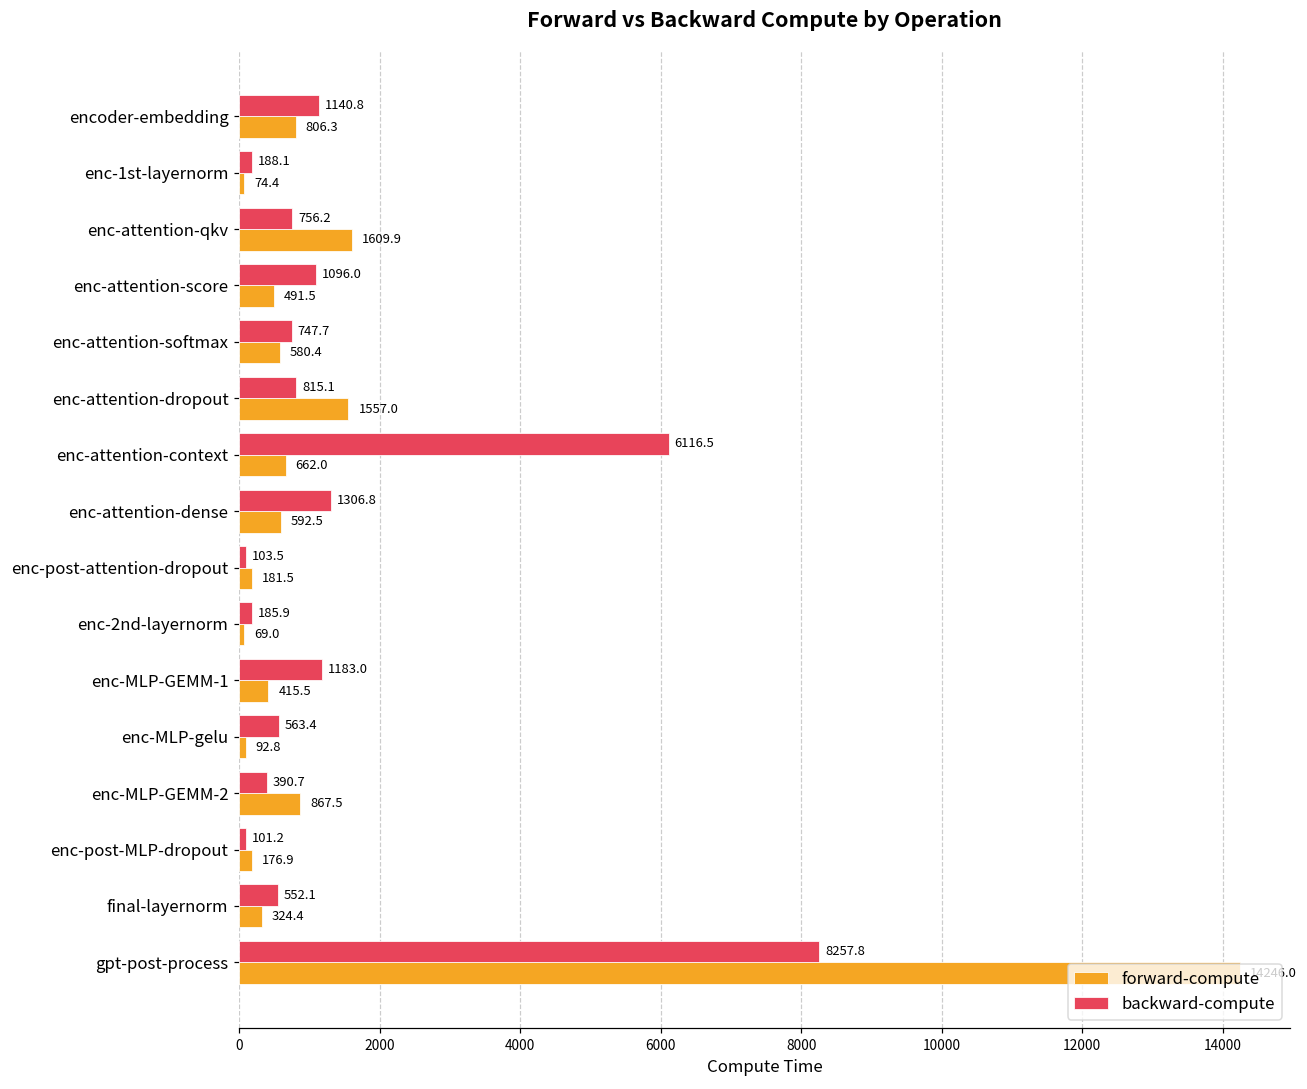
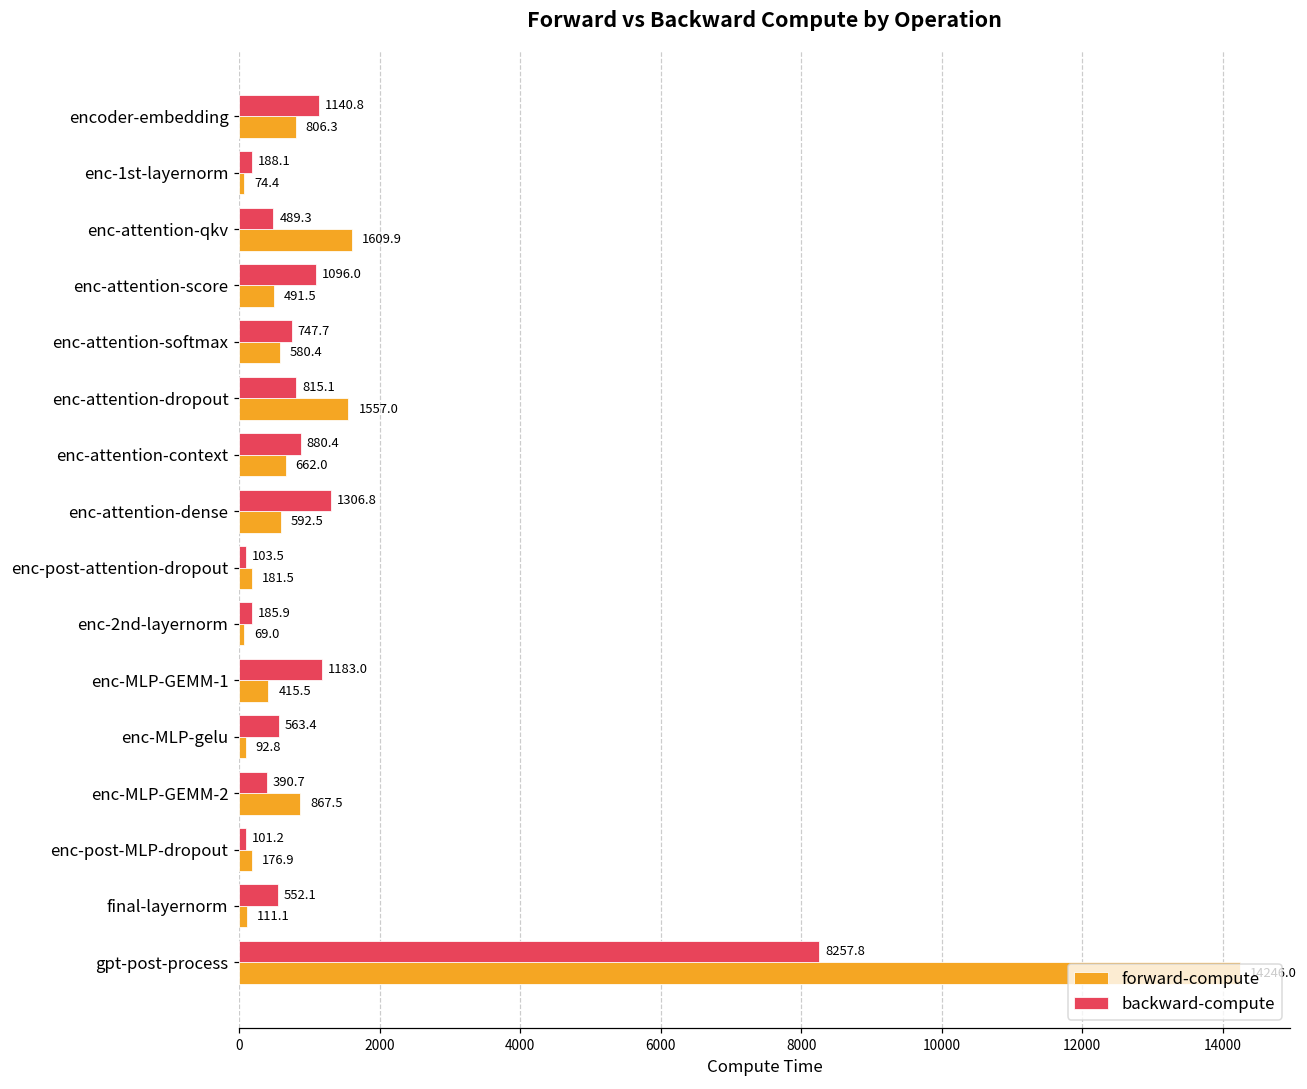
backward-compute, enc-attention-qkv: 756.2 -> 489.3
backward-compute, enc-attention-context: 6116.5 -> 880.4
forward-compute, final-layernorm: 324.4 -> 111.1
